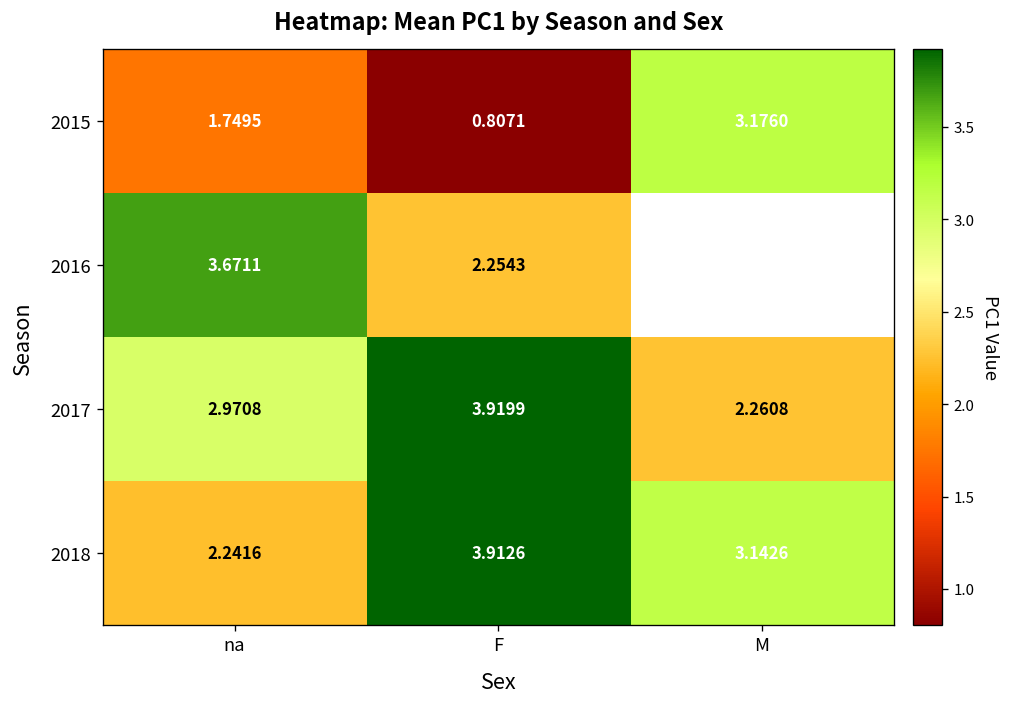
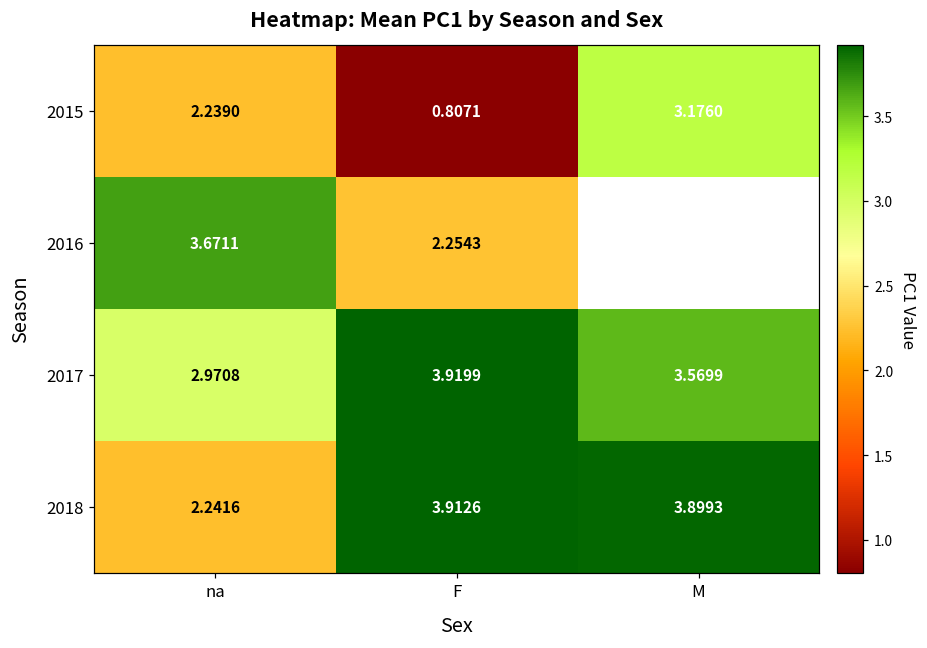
2015, na: 1.7495 -> 2.2390
2017, M: 2.2608 -> 3.5699
2018, M: 3.1426 -> 3.8993
